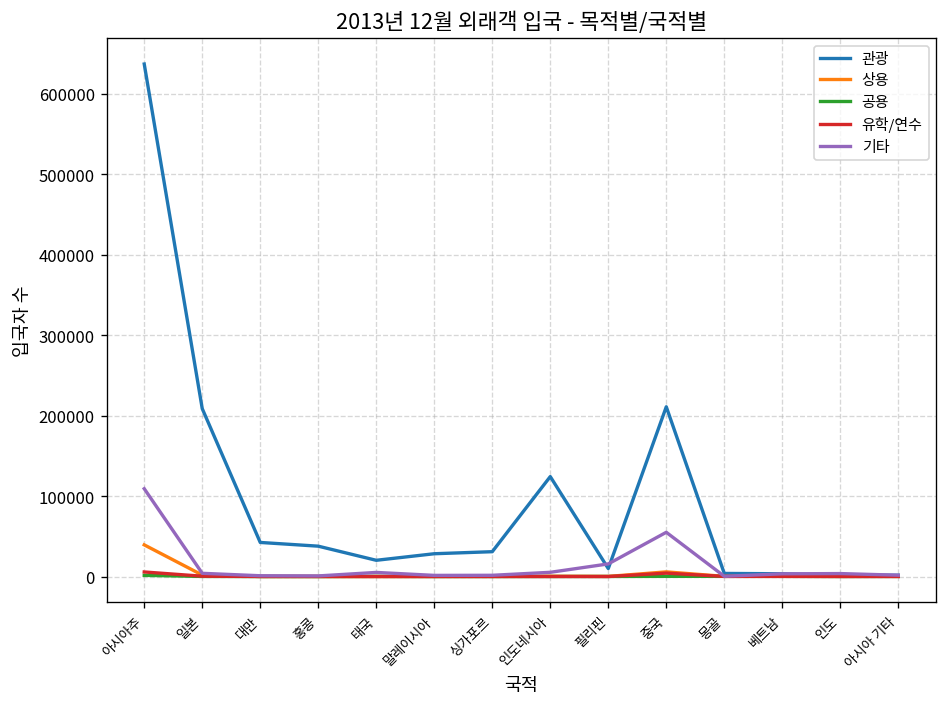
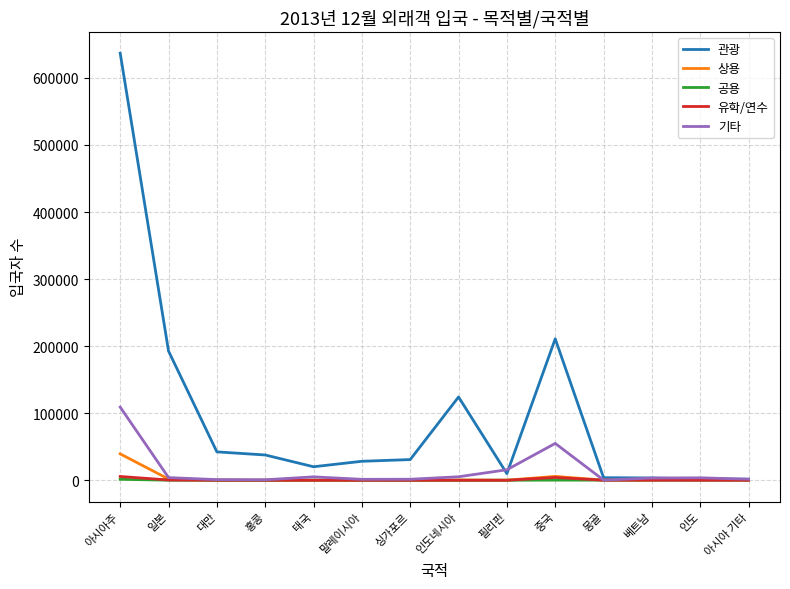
관광, 일본: 210000 -> 190000
